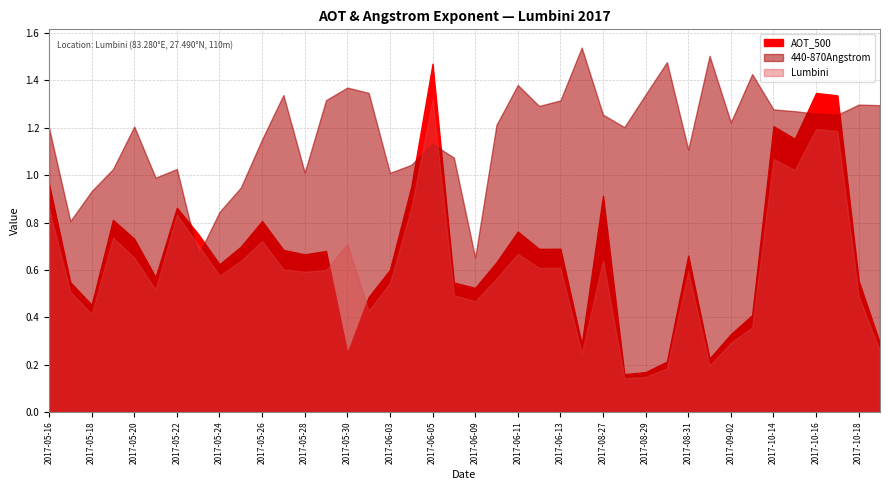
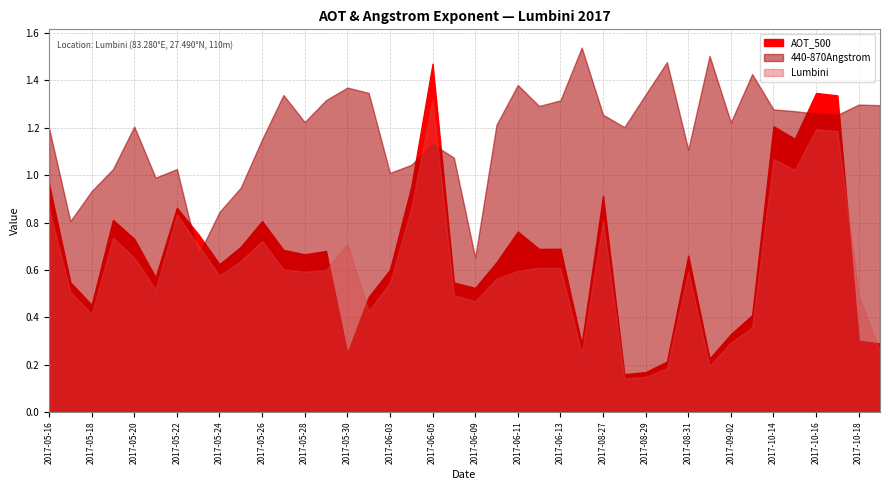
440-870Angstrom, 2017-05-28: 1.01 -> 1.22
Lumbini, 2017-06-11: 0.67 -> 0.60
Lumbini, 2017-08-27: 0.64 -> 0.81
AOT_500, 2017-10-18: 0.55 -> 0.30
